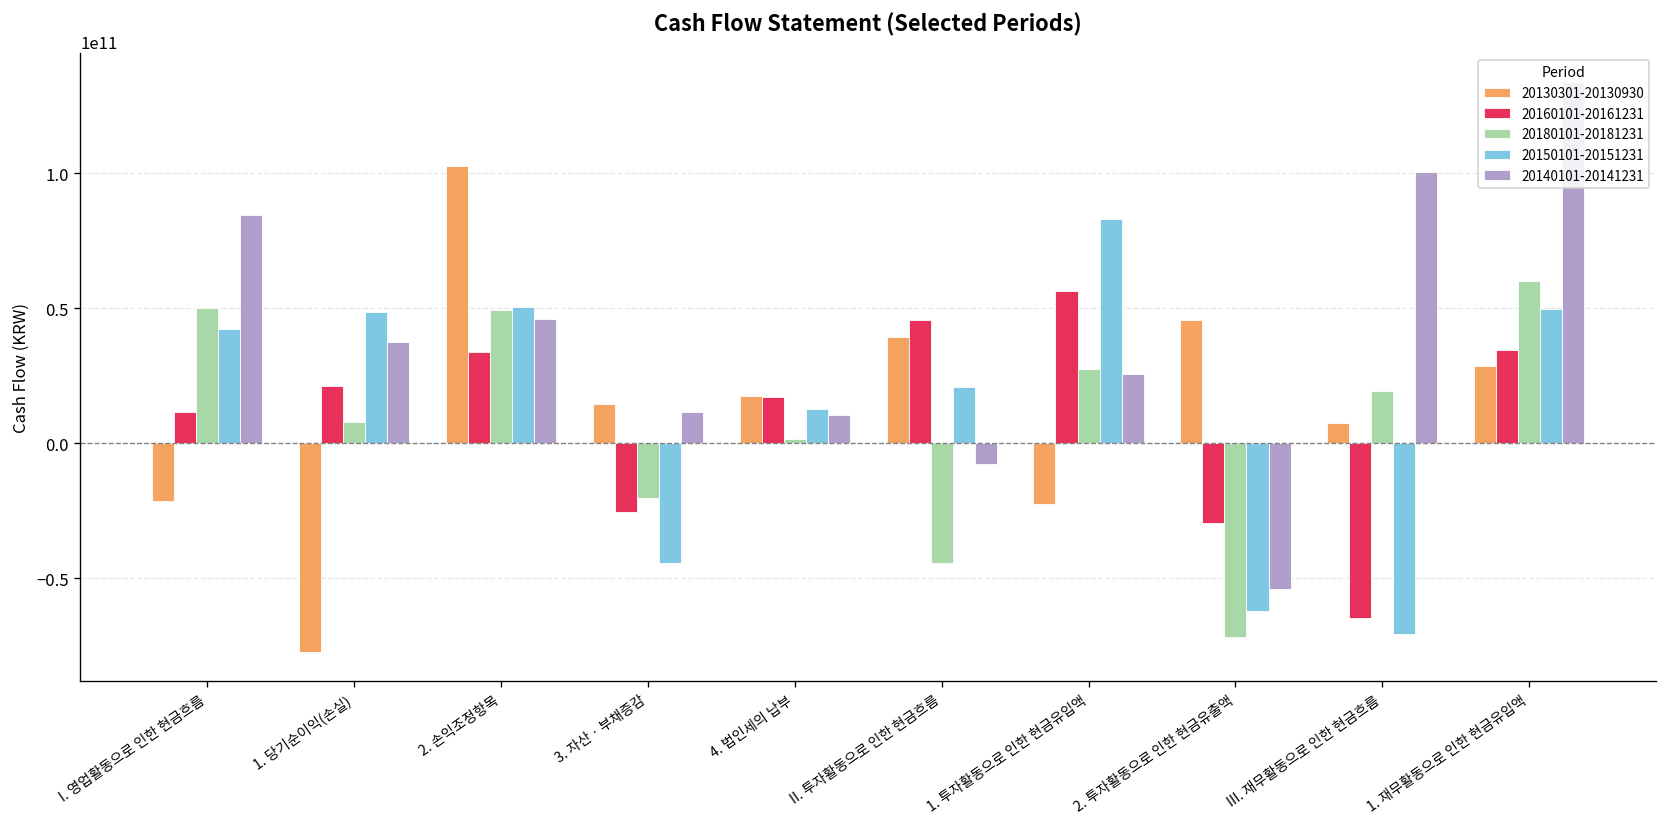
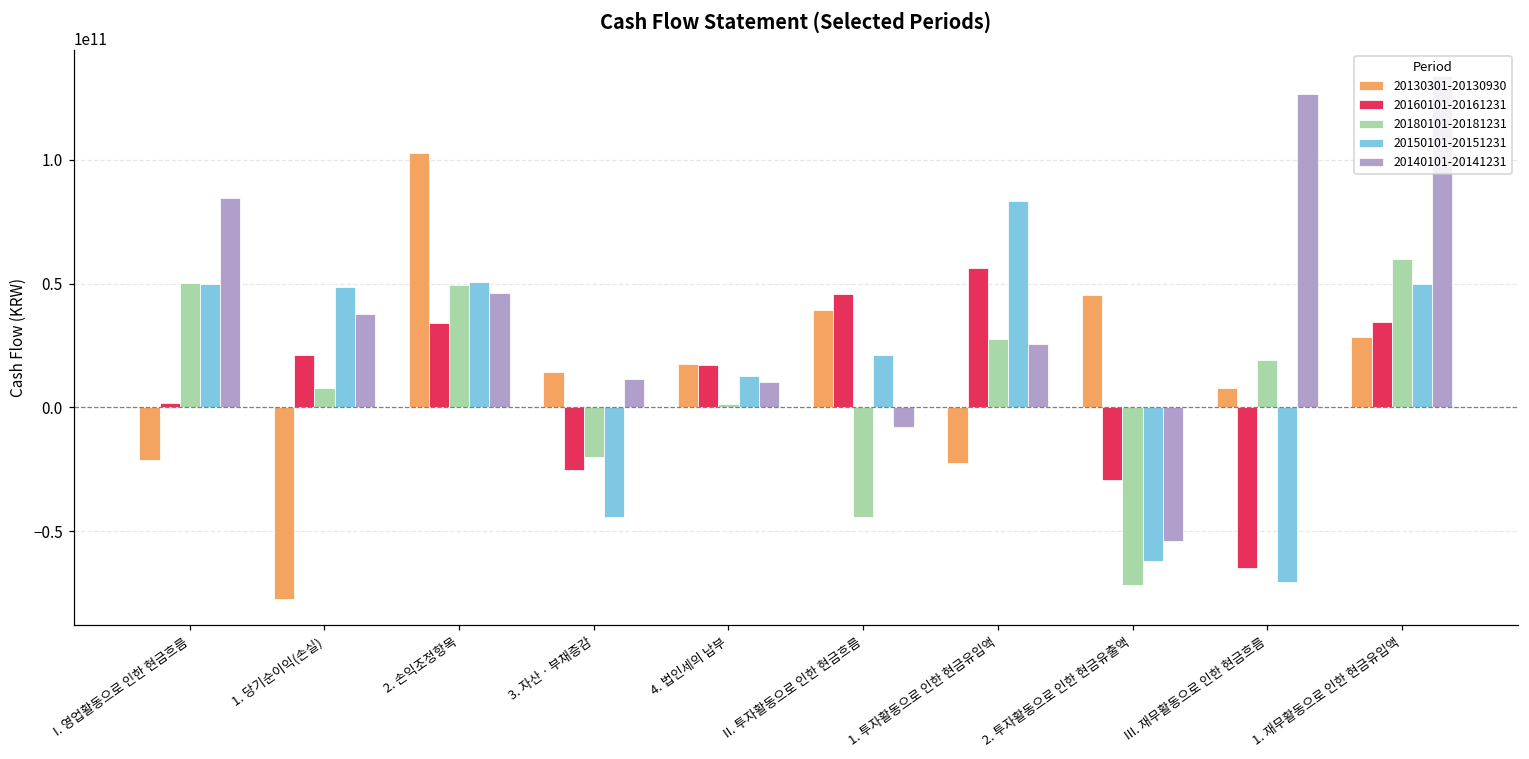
20160101-20161231, I. 영업활동으로 인한 현금흐름: 11000000000 -> 2000000000
20150101-20151231, I. 영업활동으로 인한 현금흐름: 42000000000 -> 50000000000
20140101-20141231, III. 재무활동으로 인한 현금흐름: 100000000000 -> 127000000000
